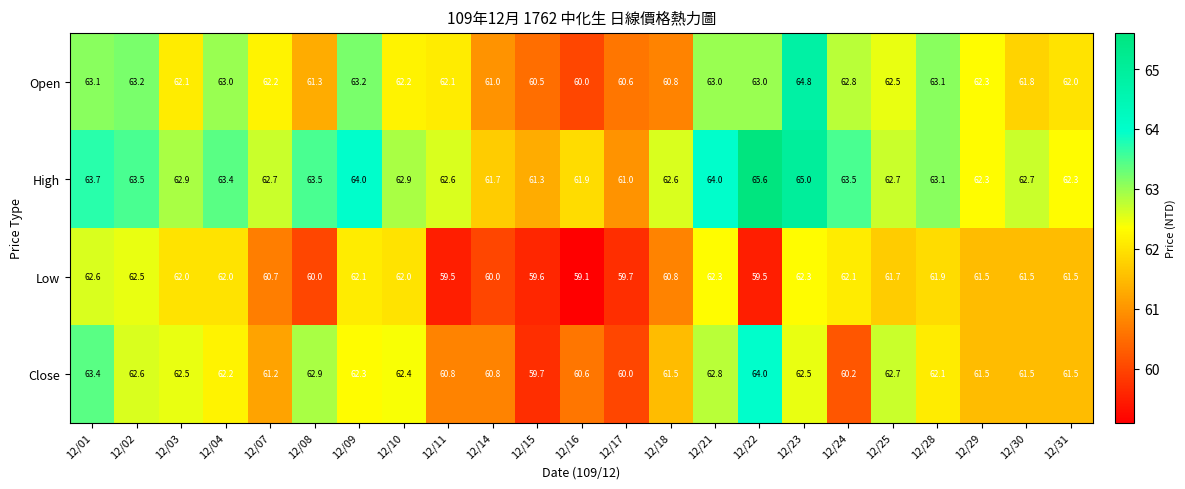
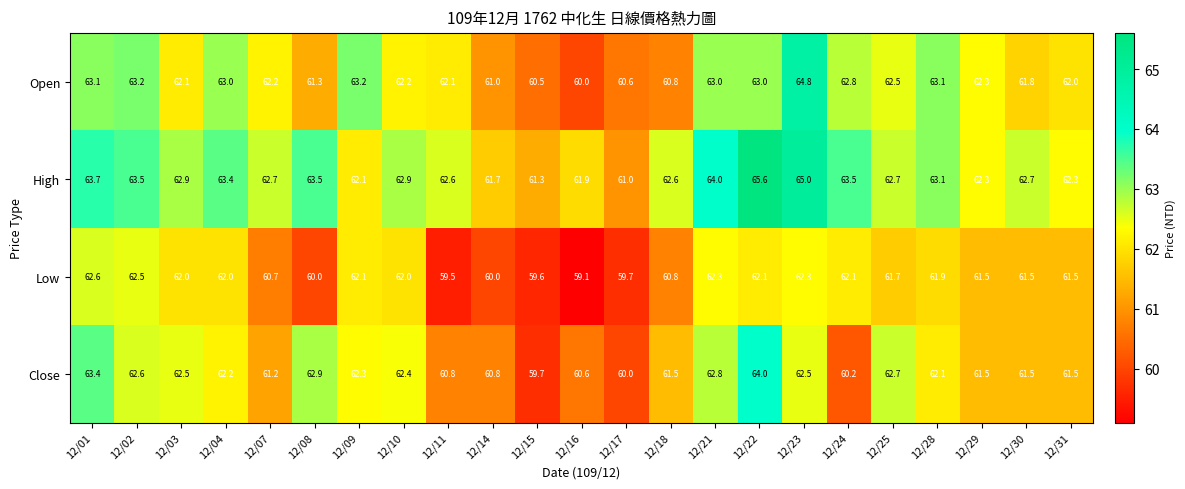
High, 12/09: 64.0 -> 62.1
Low, 12/22: 59.5 -> 62.1
